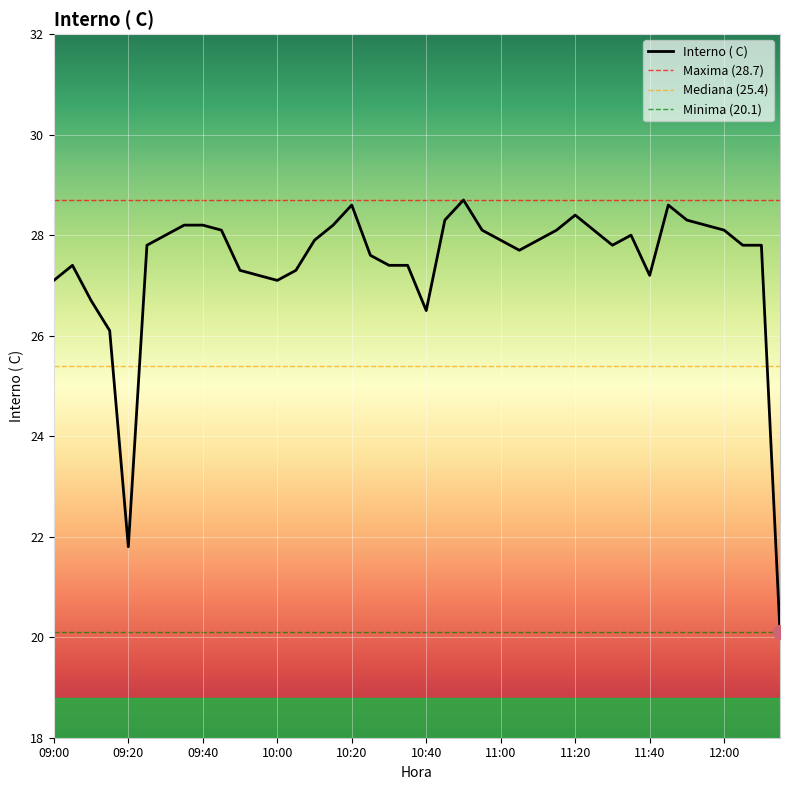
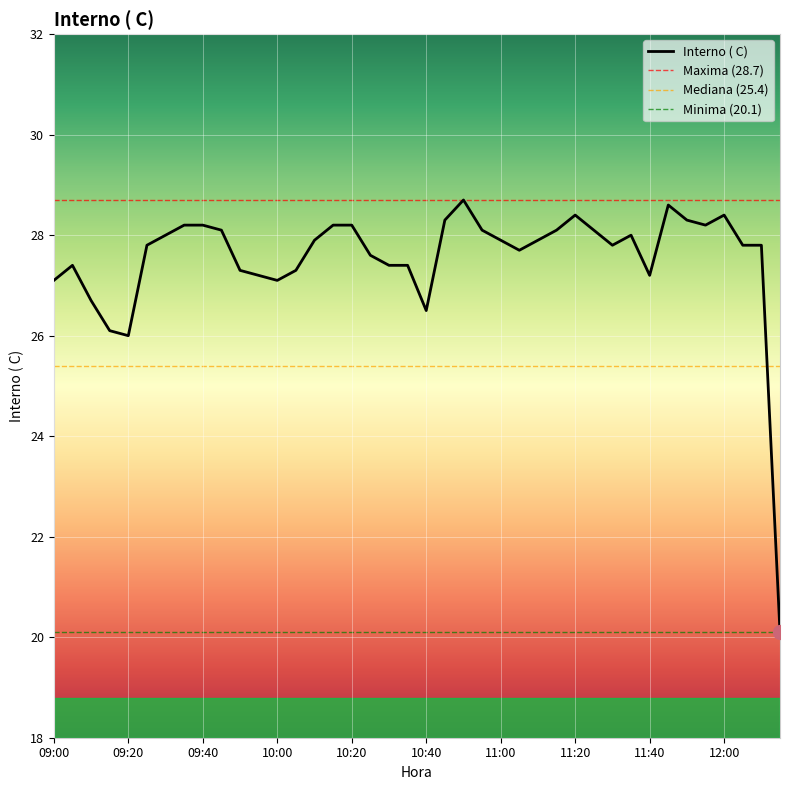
Interno ( C), 09:20: 21.8 -> 26.0
Interno ( C), 10:20: 28.6 -> 28.2
Interno ( C), 12:00: 28.1 -> 28.4
